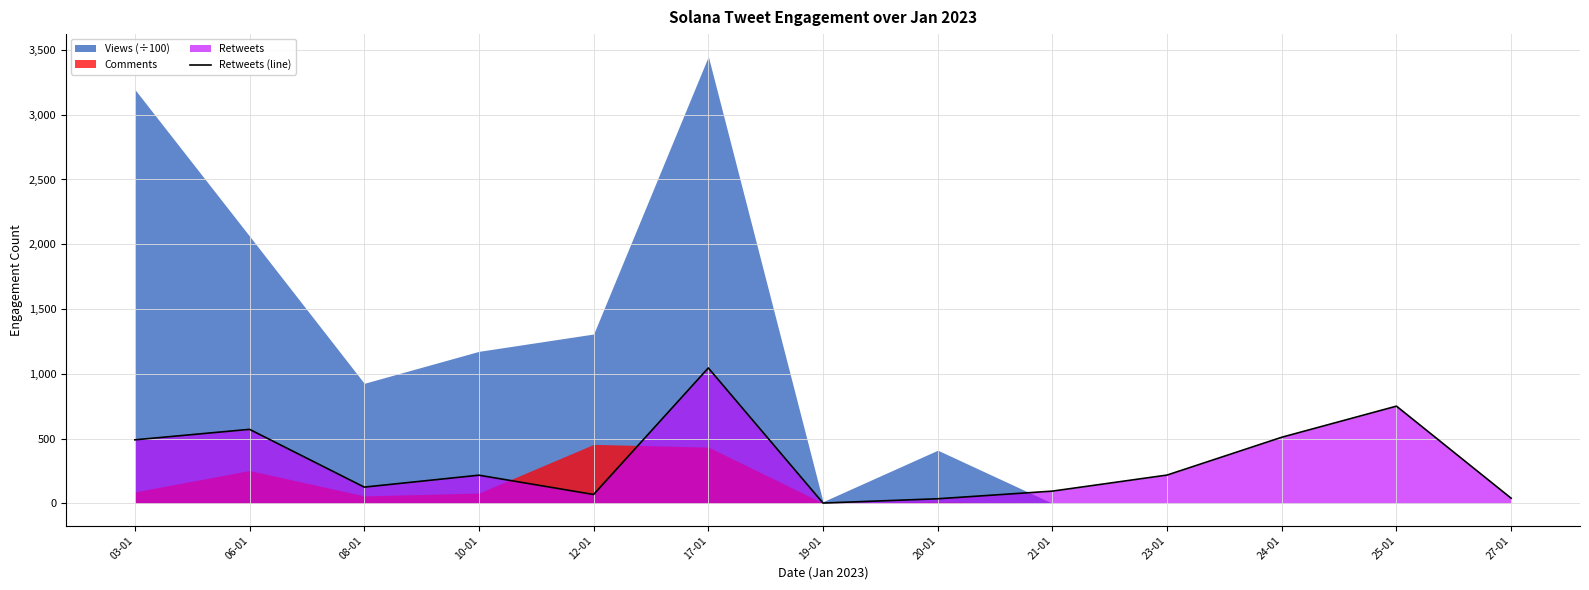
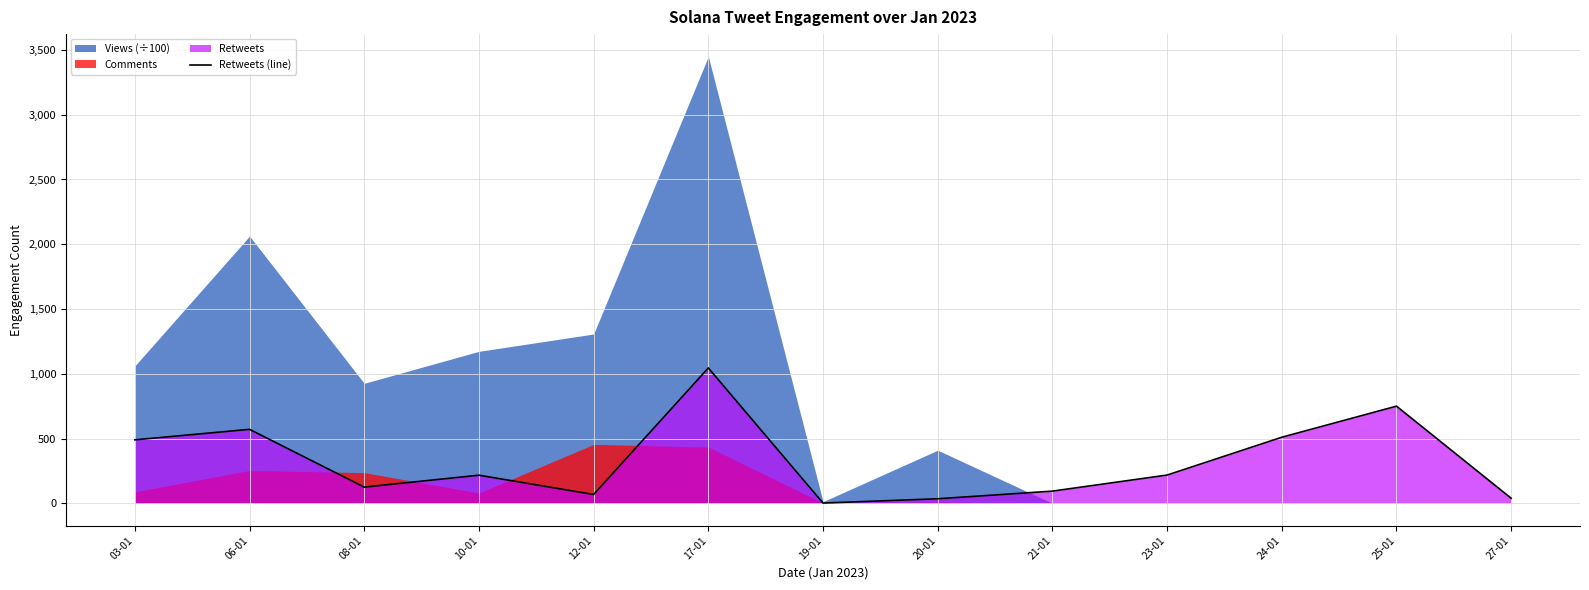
Views (÷100), 03-01: 3,200 -> 1,060
Comments, 08-01: 60 -> 240
